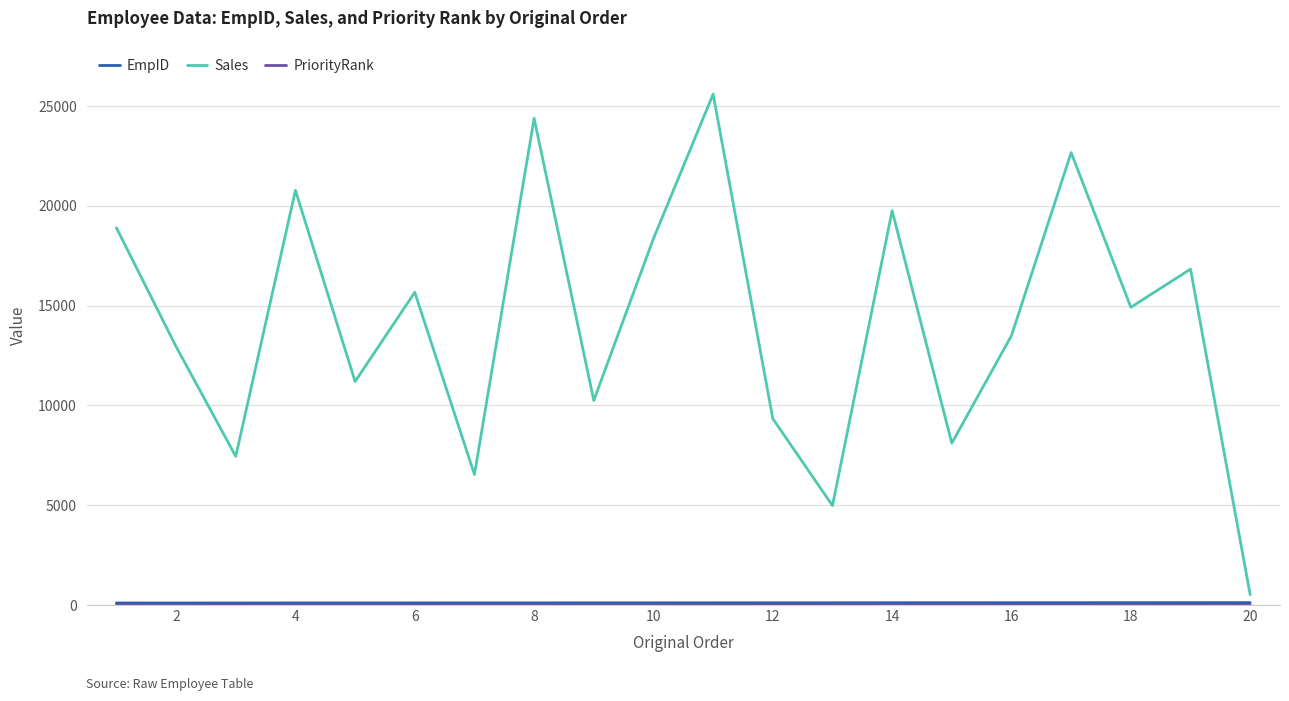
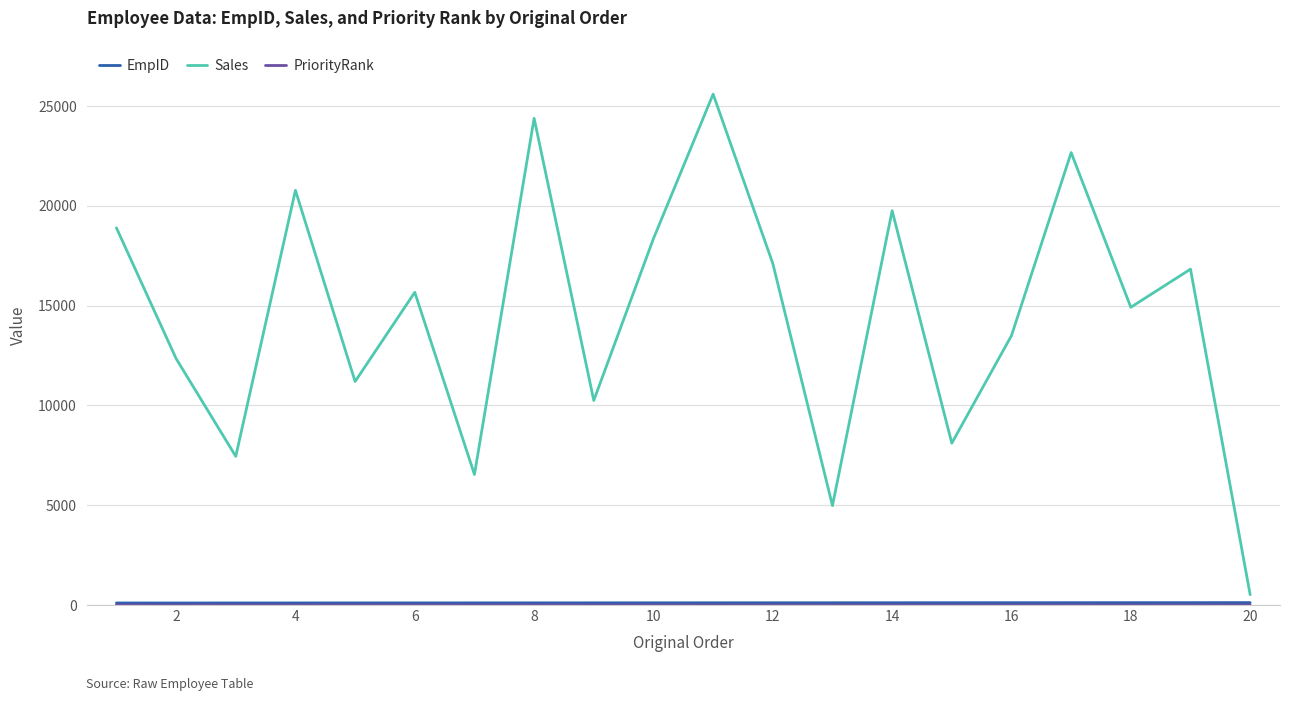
Sales, 2: 12900 -> 12400
Sales, 12: 9300 -> 17100
